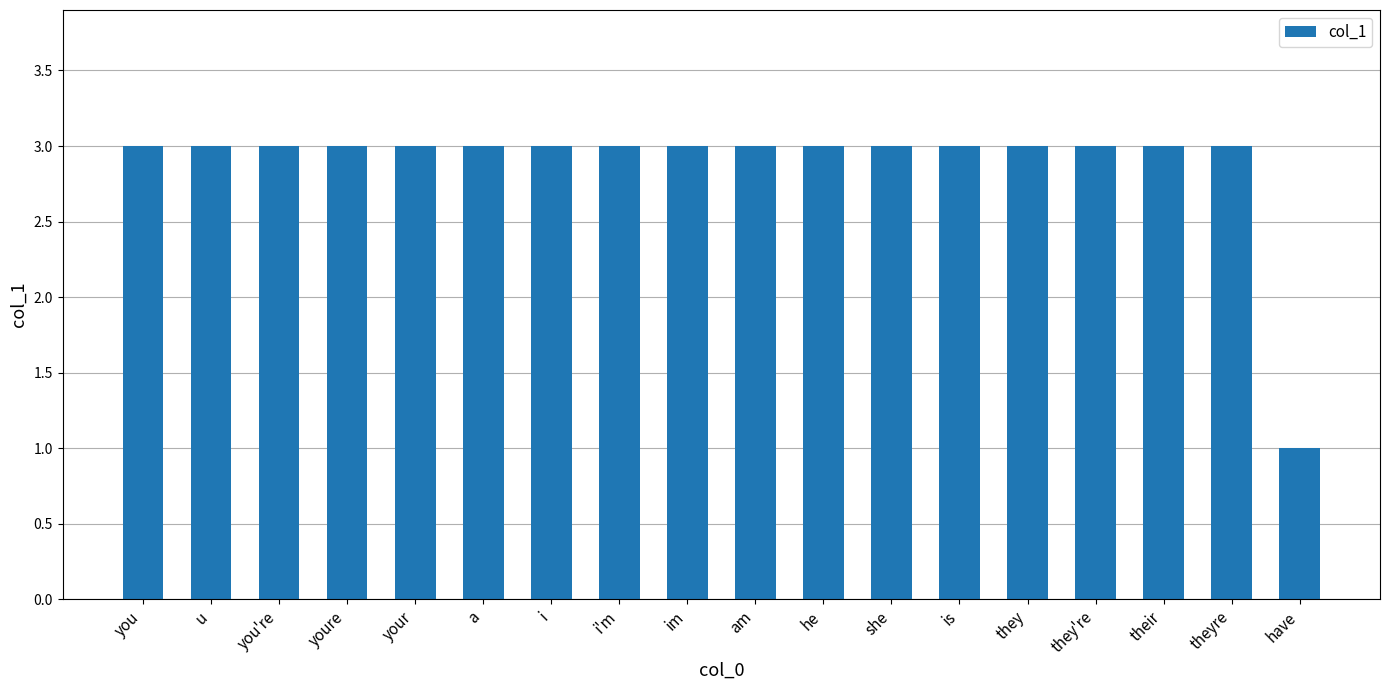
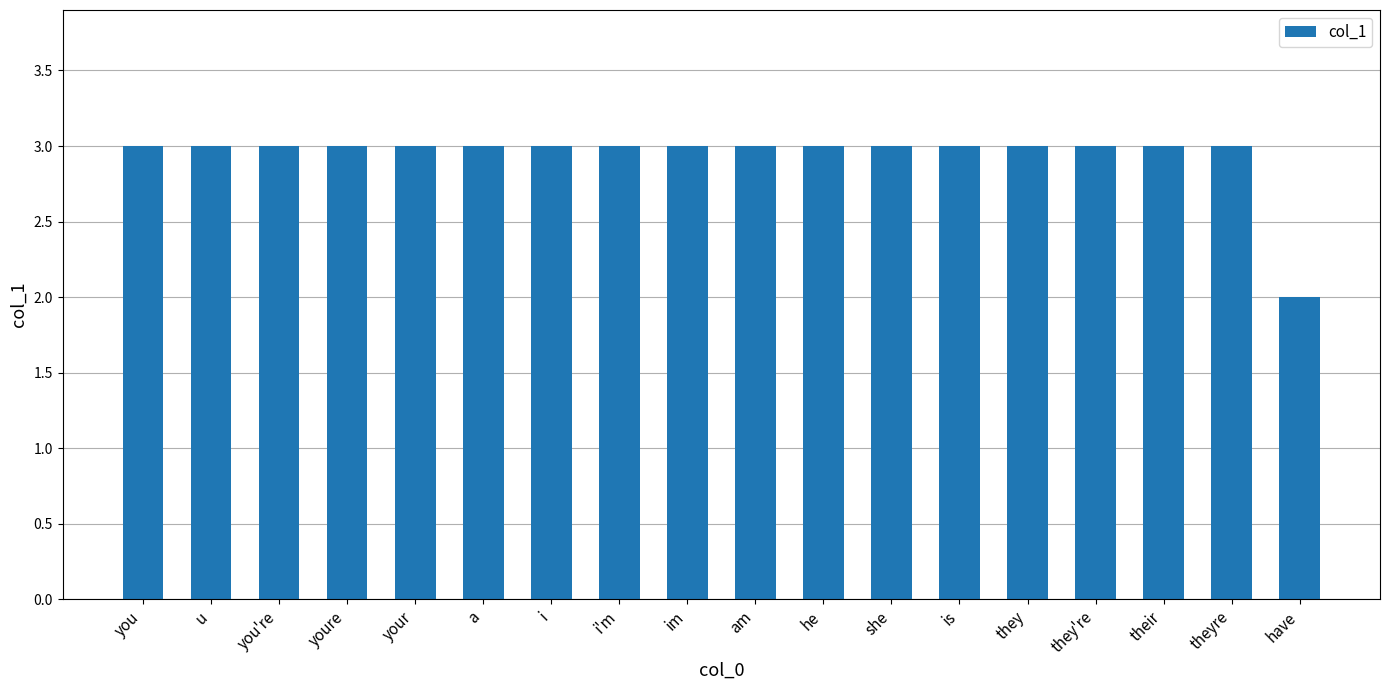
have: 1 -> 2
